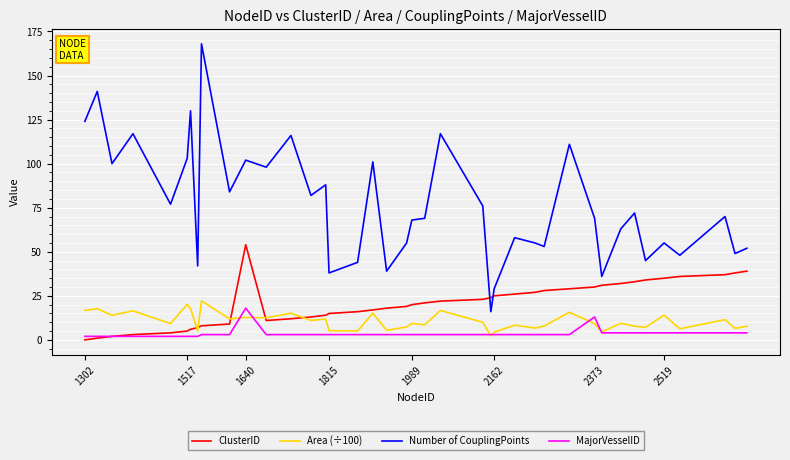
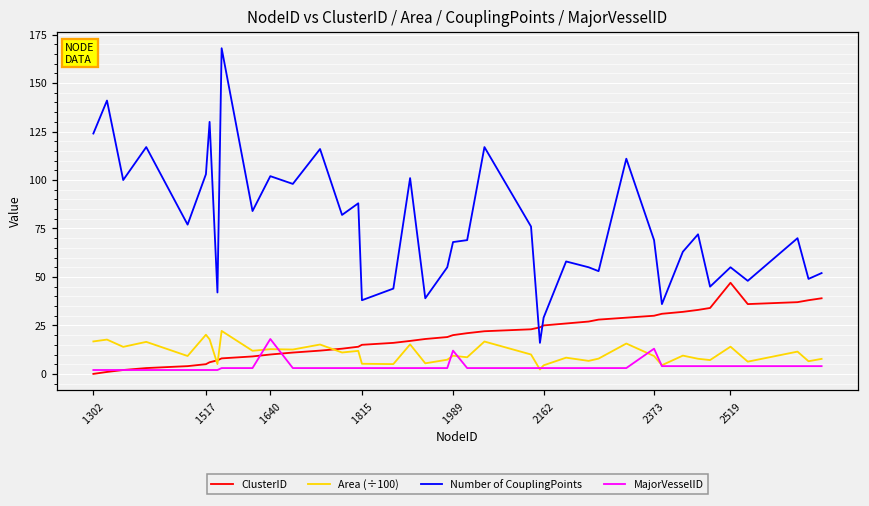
ClusterID, 1640: 54 -> 10
MajorVesselID, 1989: 3 -> 12
ClusterID, 2519: 35 -> 47
